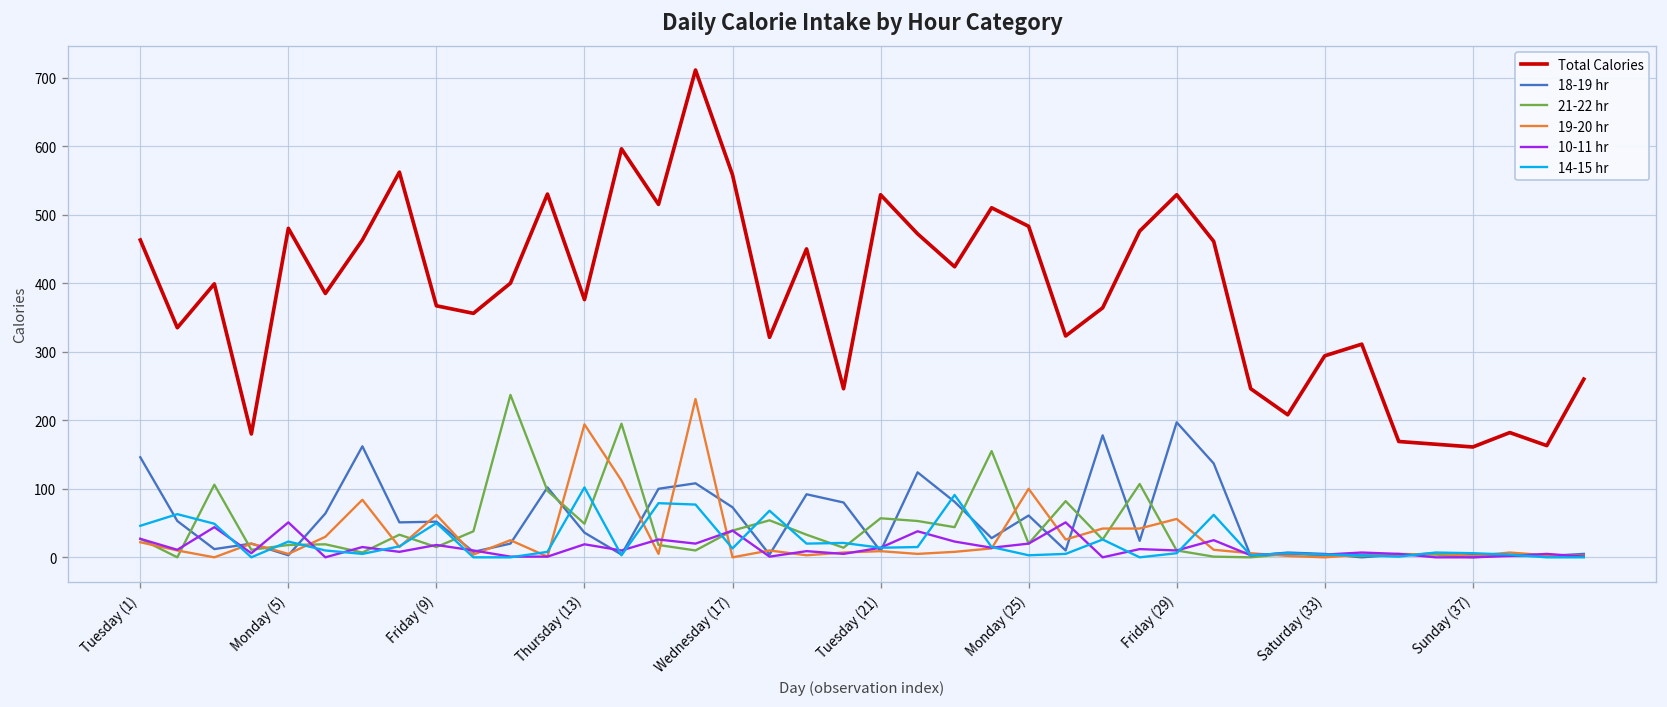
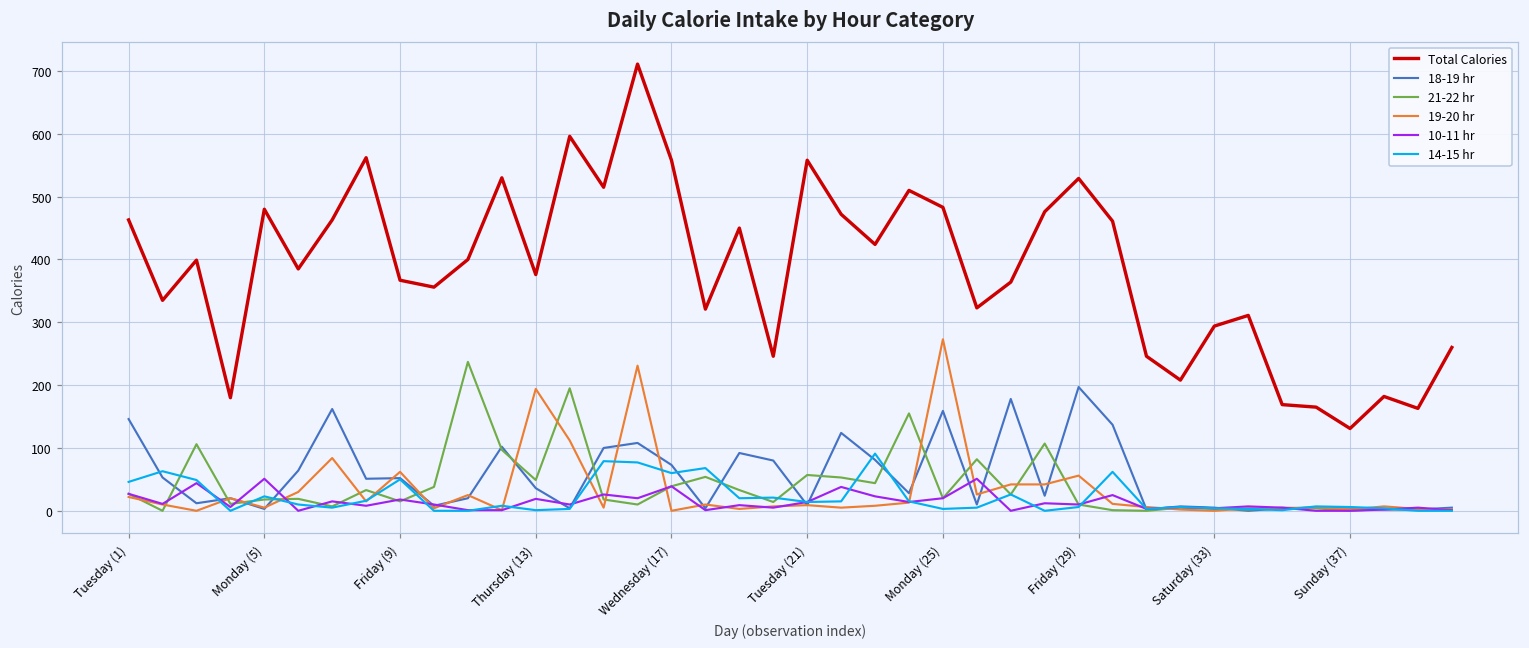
14-15 hr, Thursday (13): 100 -> 0
14-15 hr, Wednesday (17): 10 -> 60
Total Calories, Tuesday (21): 530 -> 560
18-19 hr, Monday (25): 60 -> 160
19-20 hr, Monday (25): 100 -> 270
Total Calories, Sunday (37): 160 -> 130
